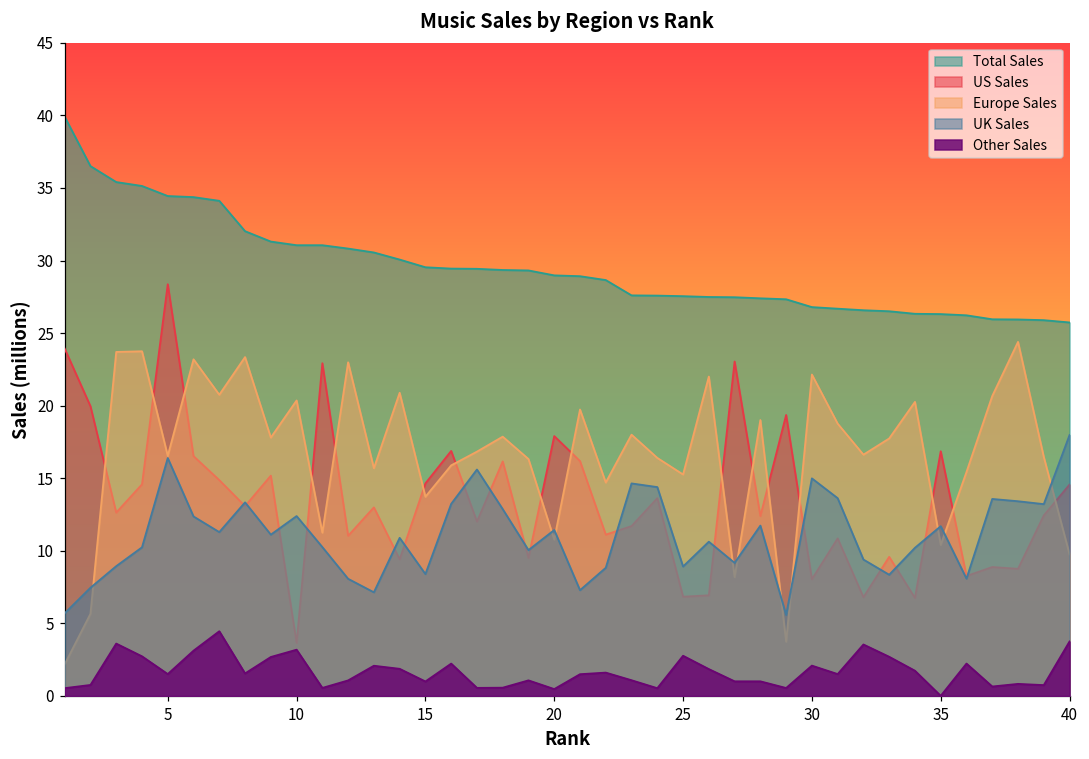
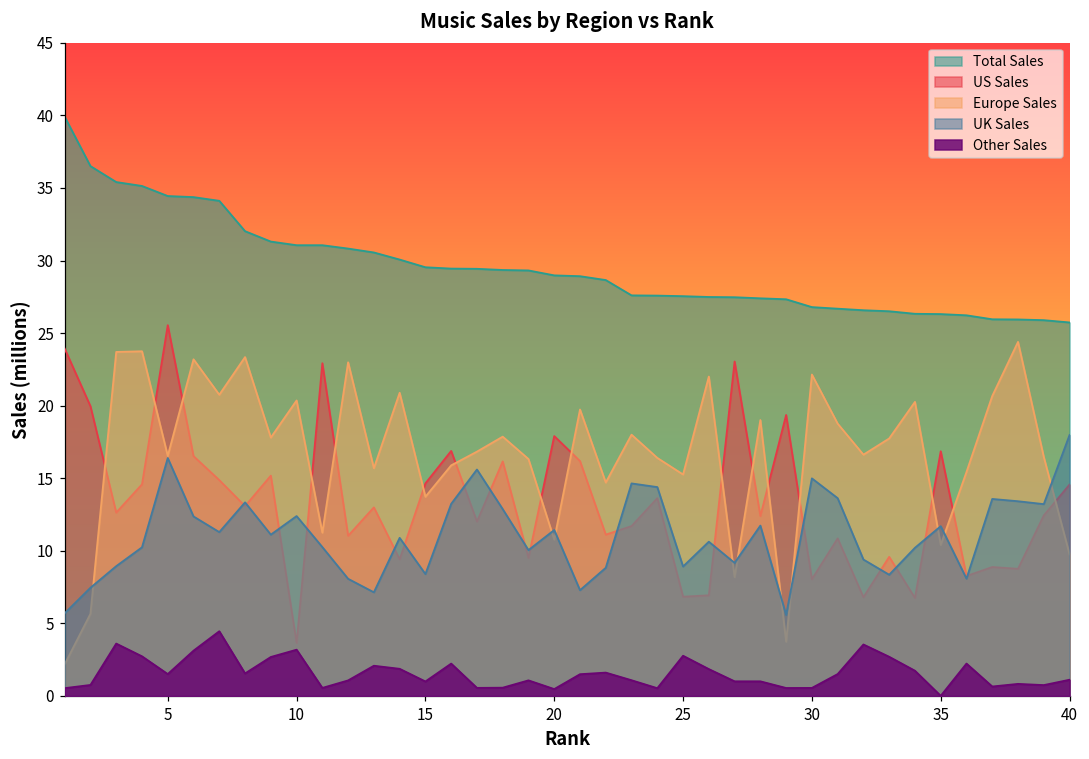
US Sales, 5: 28.4 -> 25.5
Other Sales, 30: 2.1 -> 0.6
Other Sales, 40: 3.8 -> 1.1
